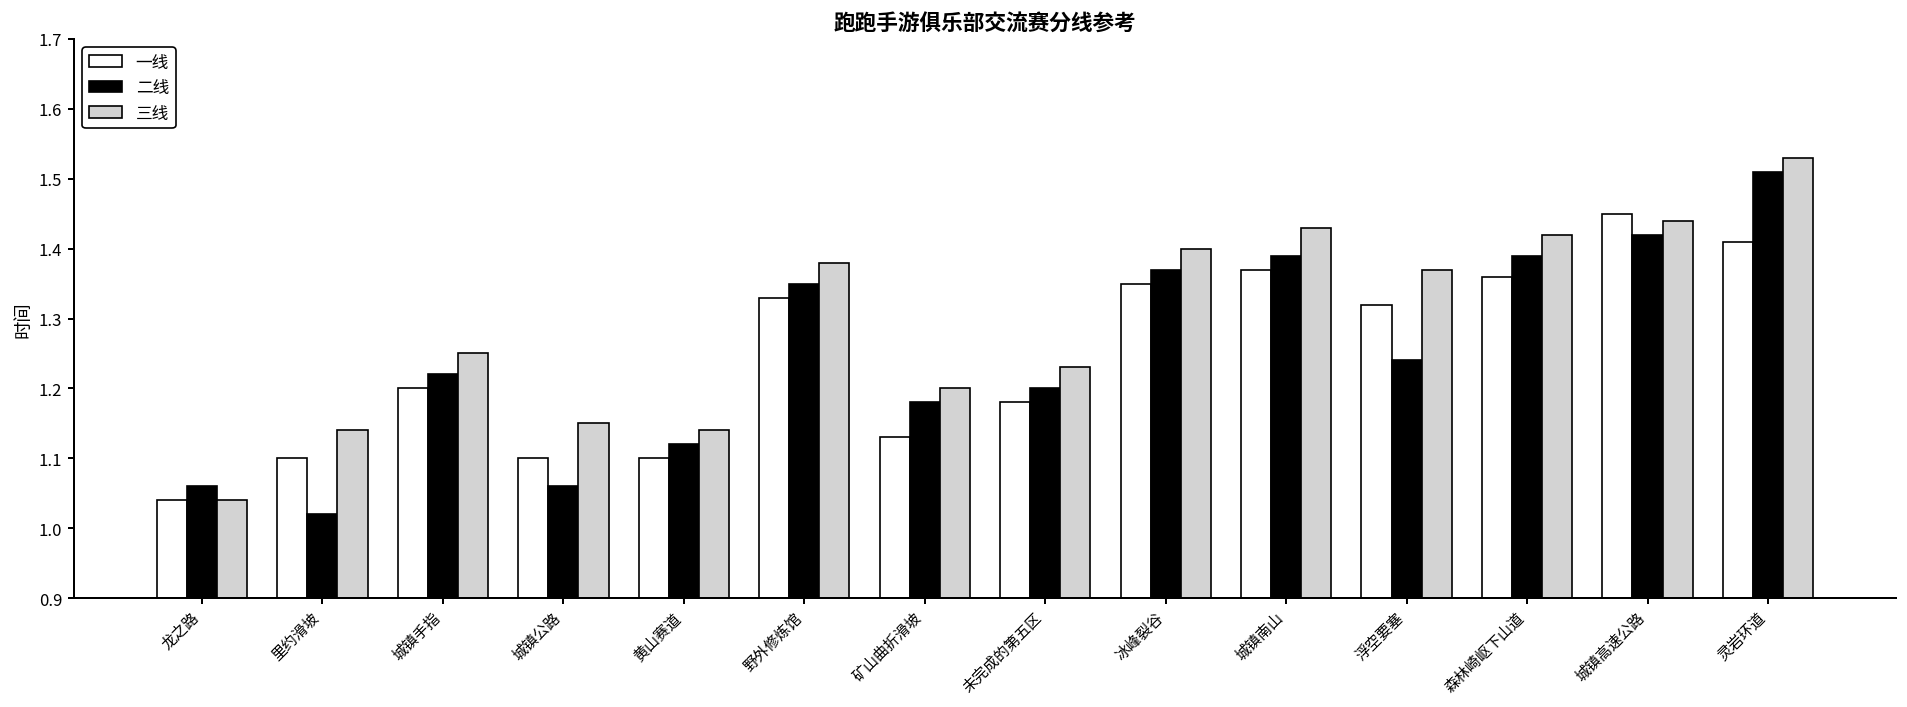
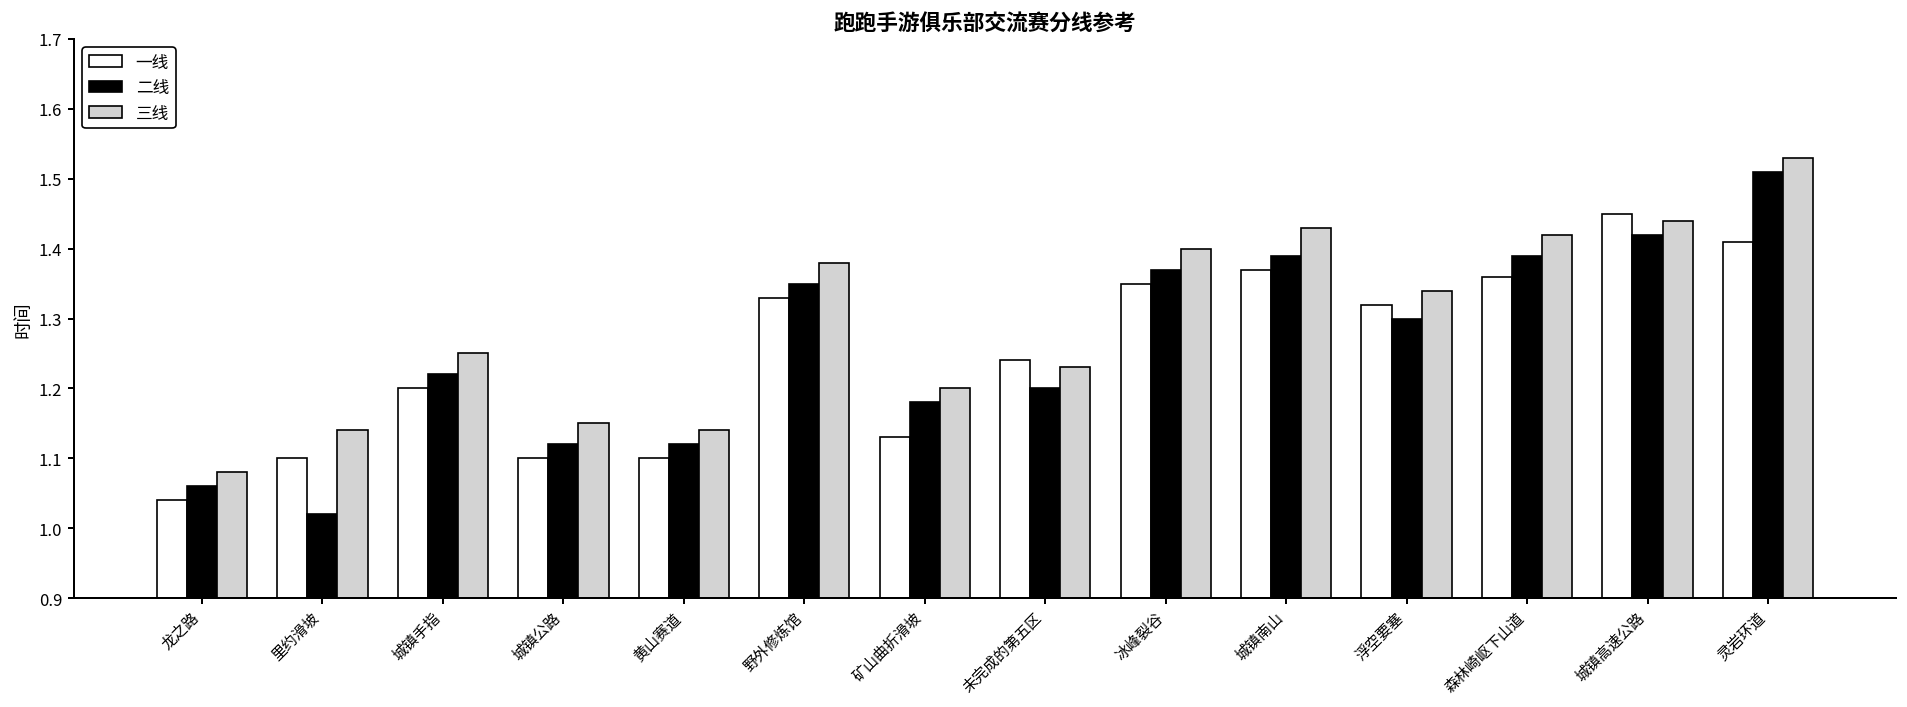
三线, 龙之路: 1.04 -> 1.08
二线, 城镇公路: 1.06 -> 1.12
一线, 未完成的第五区: 1.18 -> 1.24
二线, 浮空要塞: 1.24 -> 1.30
三线, 浮空要塞: 1.37 -> 1.34
